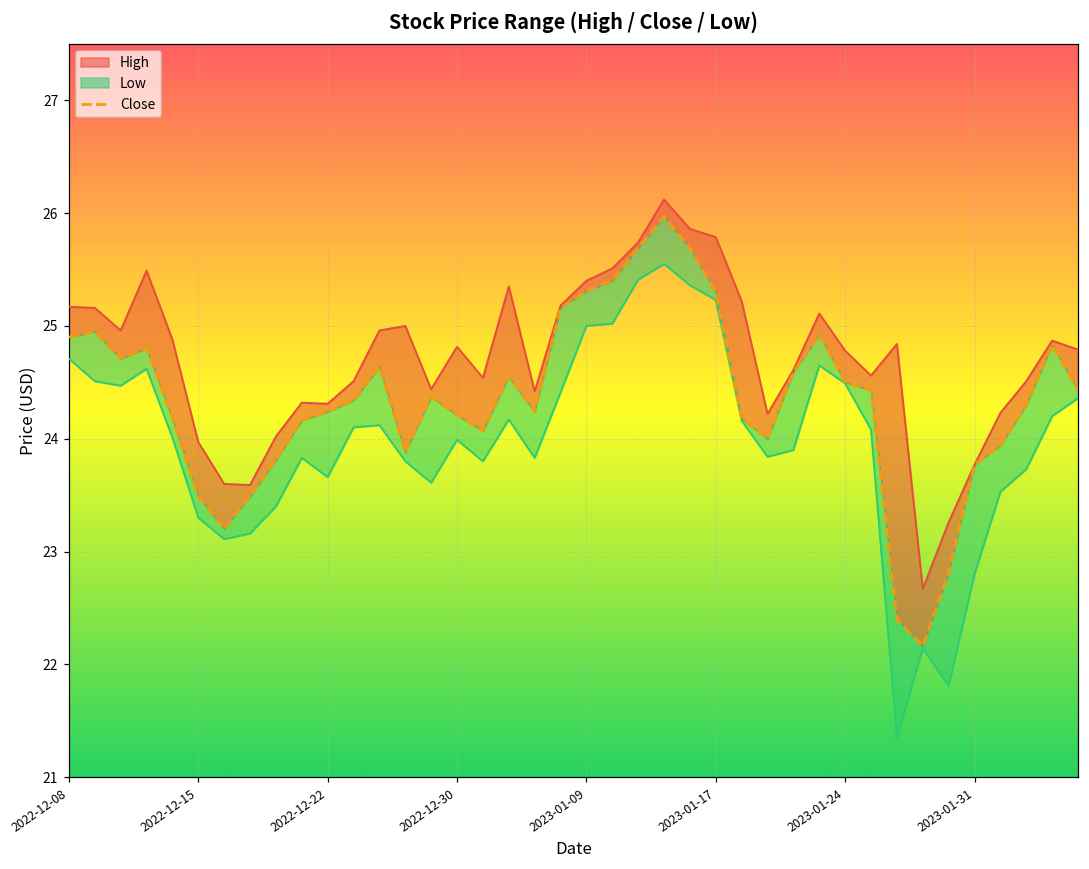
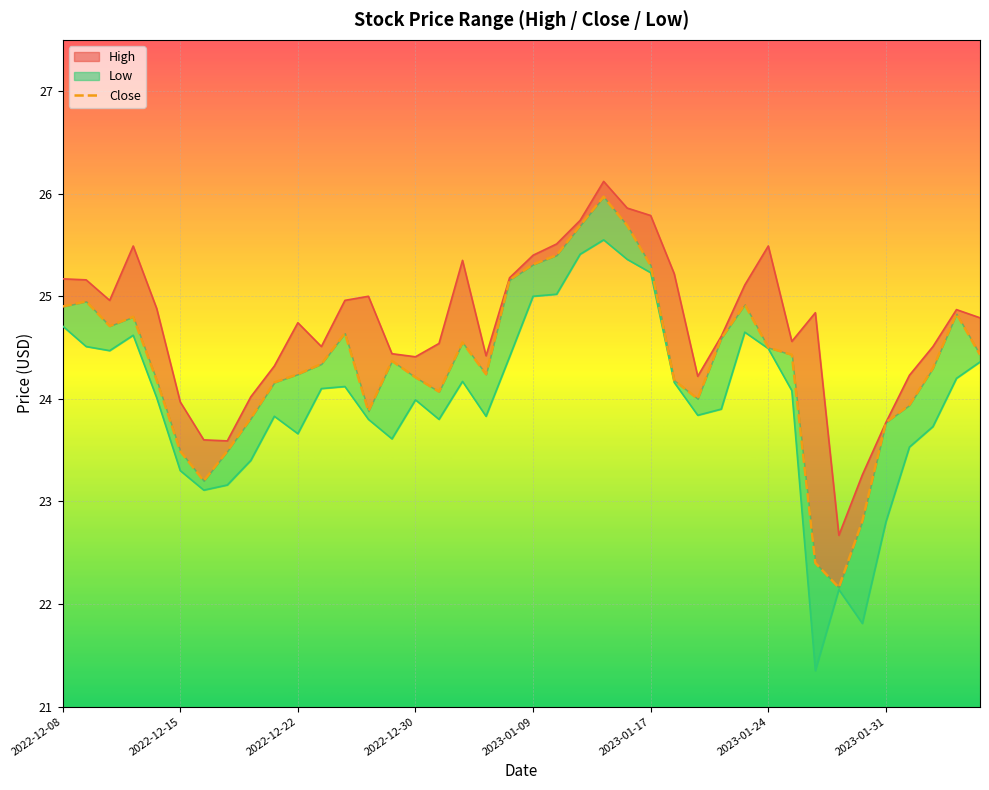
High, 2022-12-22: 24.31 -> 24.74
High, 2022-12-30: 24.82 -> 24.41
High, 2023-01-24: 24.78 -> 25.49
